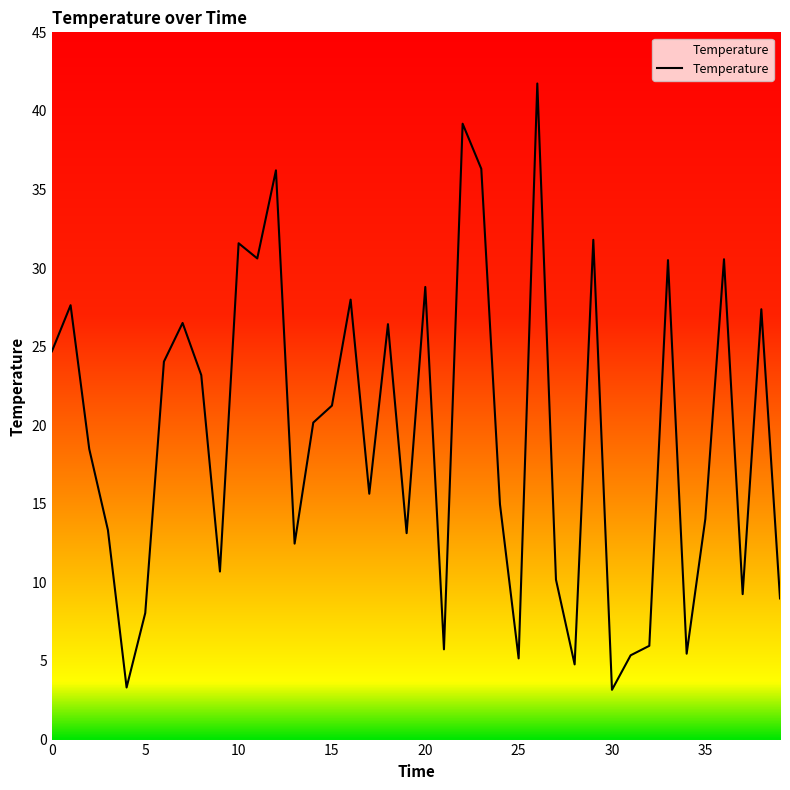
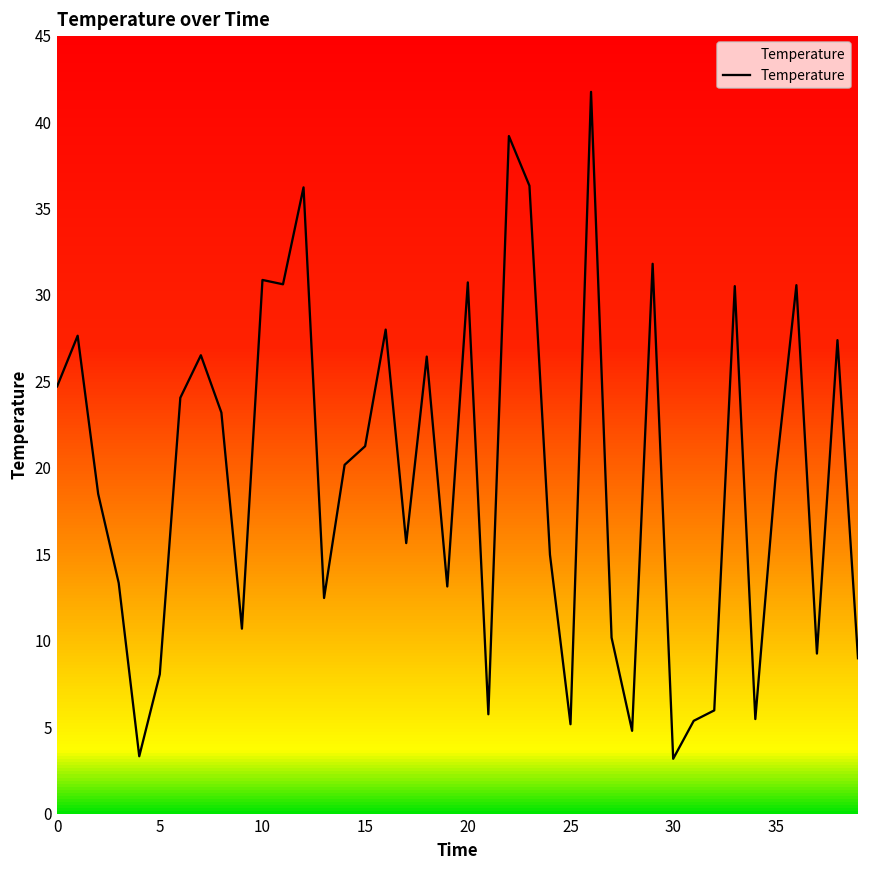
10: 31.6 -> 30.9
20: 28.8 -> 30.7
35: 14.0 -> 19.7
